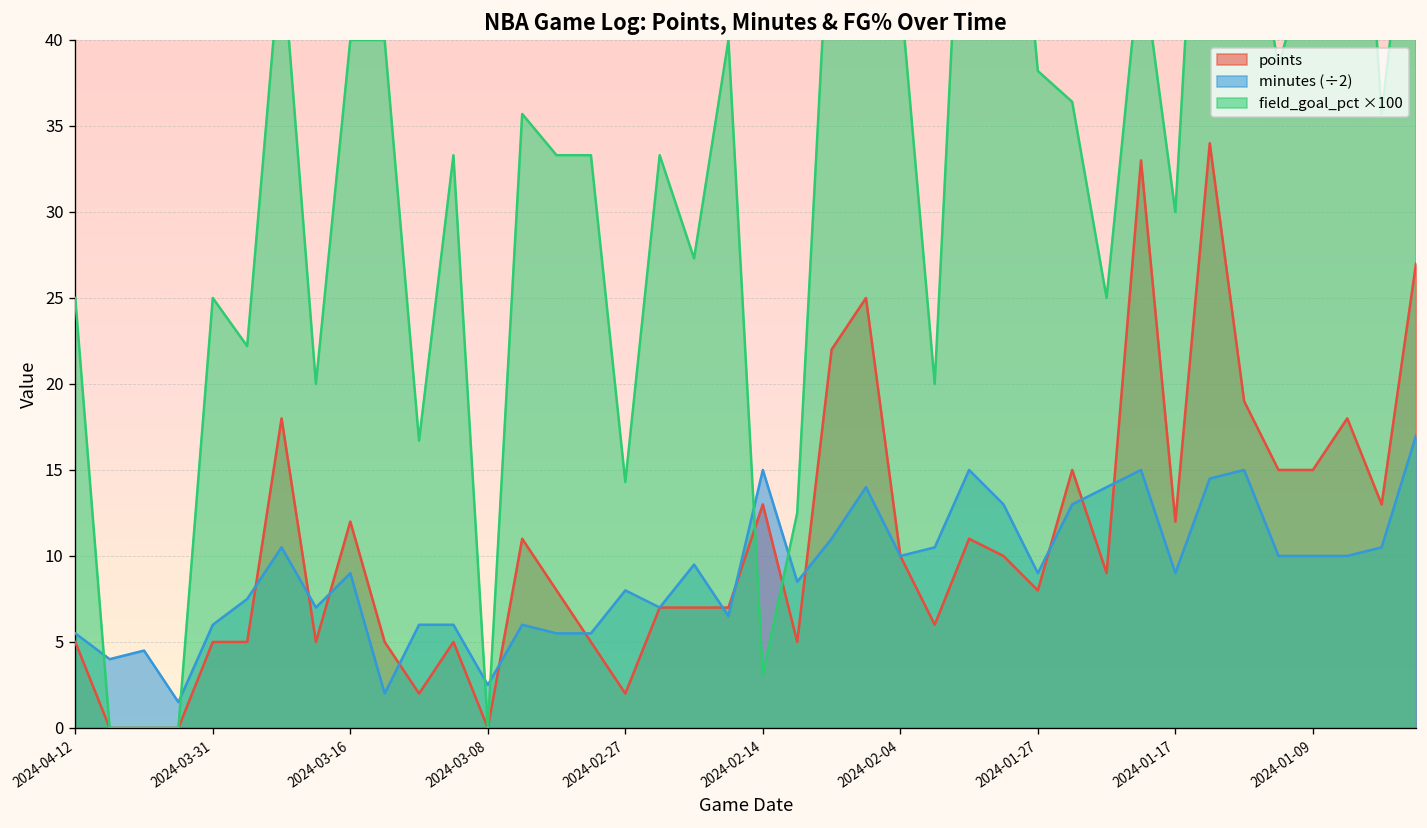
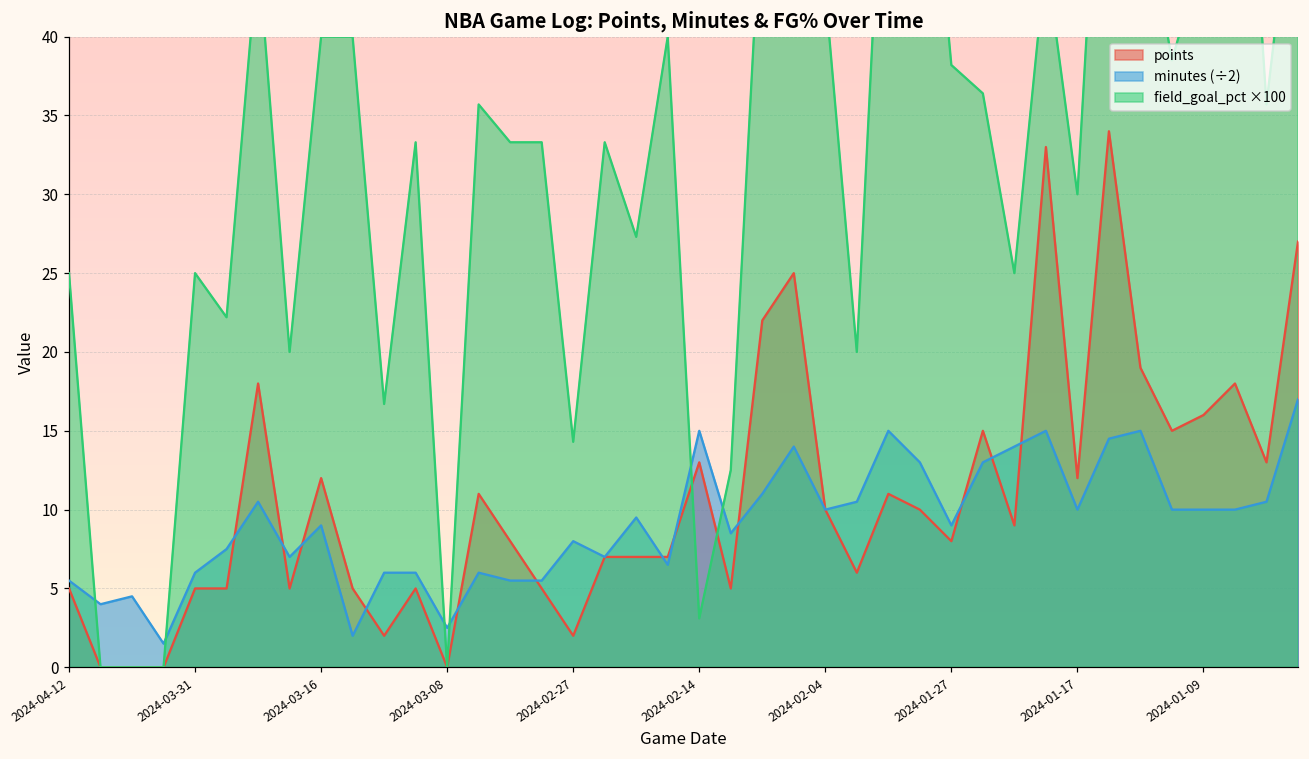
minutes (÷2), 2024-01-17: 9.0 -> 10.0
points, 2024-01-09: 15 -> 16
